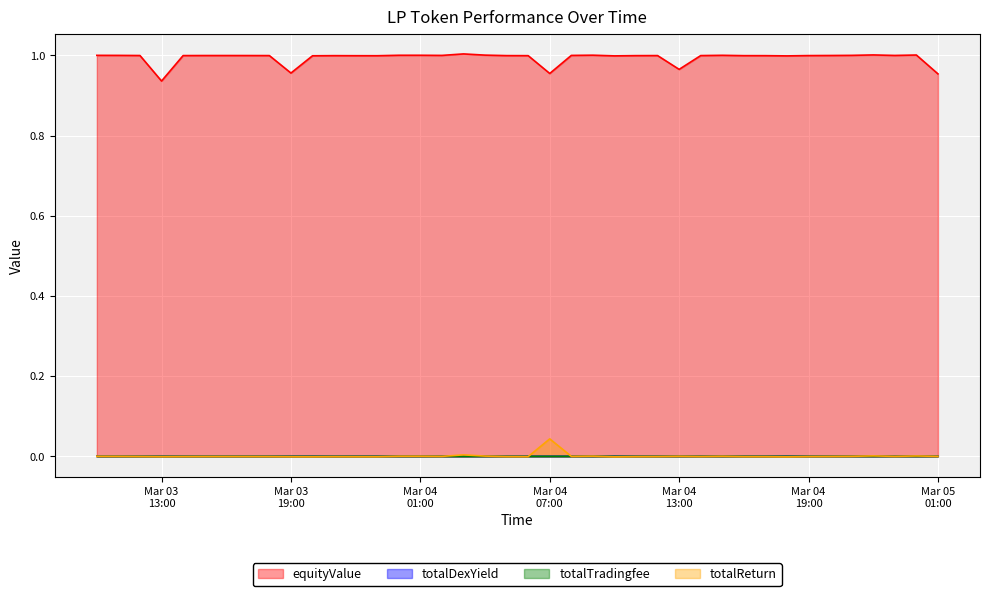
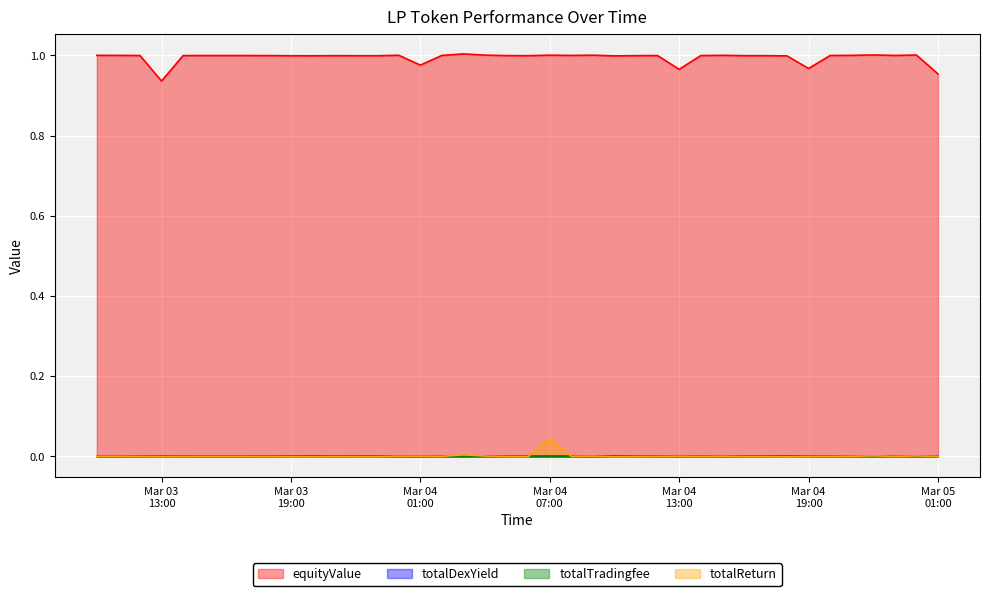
equityValue, Mar 03 19:00: 0.96 -> 1.00
equityValue, Mar 04 01:00: 1.00 -> 0.98
equityValue, Mar 04 07:00: 0.95 -> 1.00
equityValue, Mar 04 19:00: 1.00 -> 0.97
